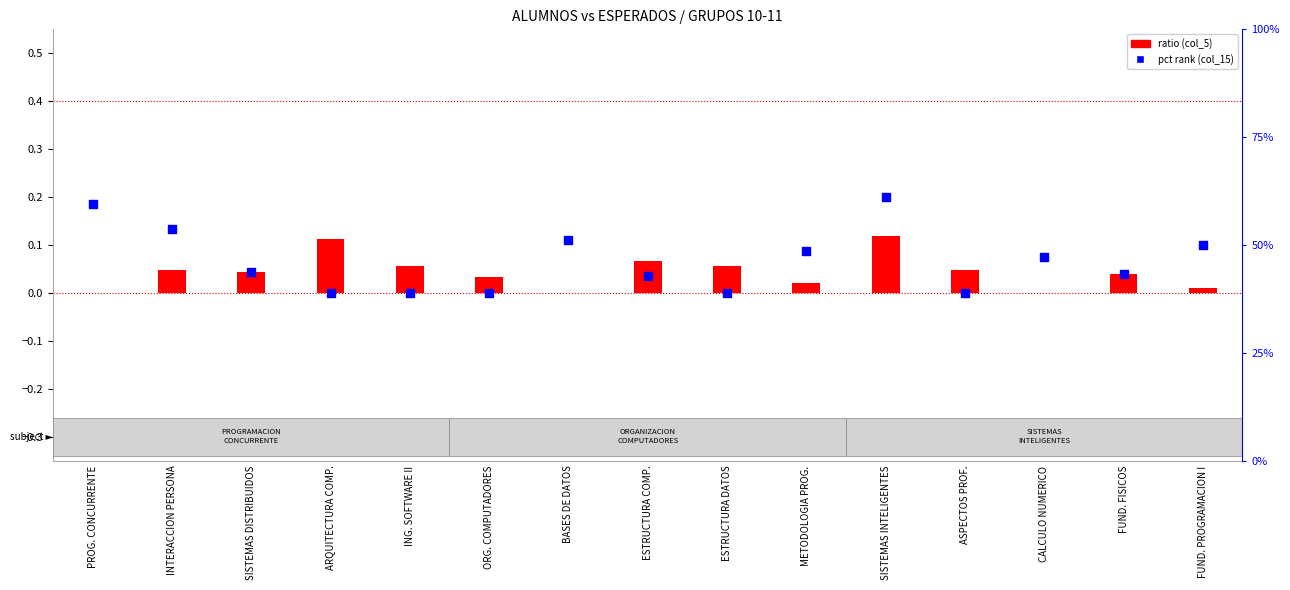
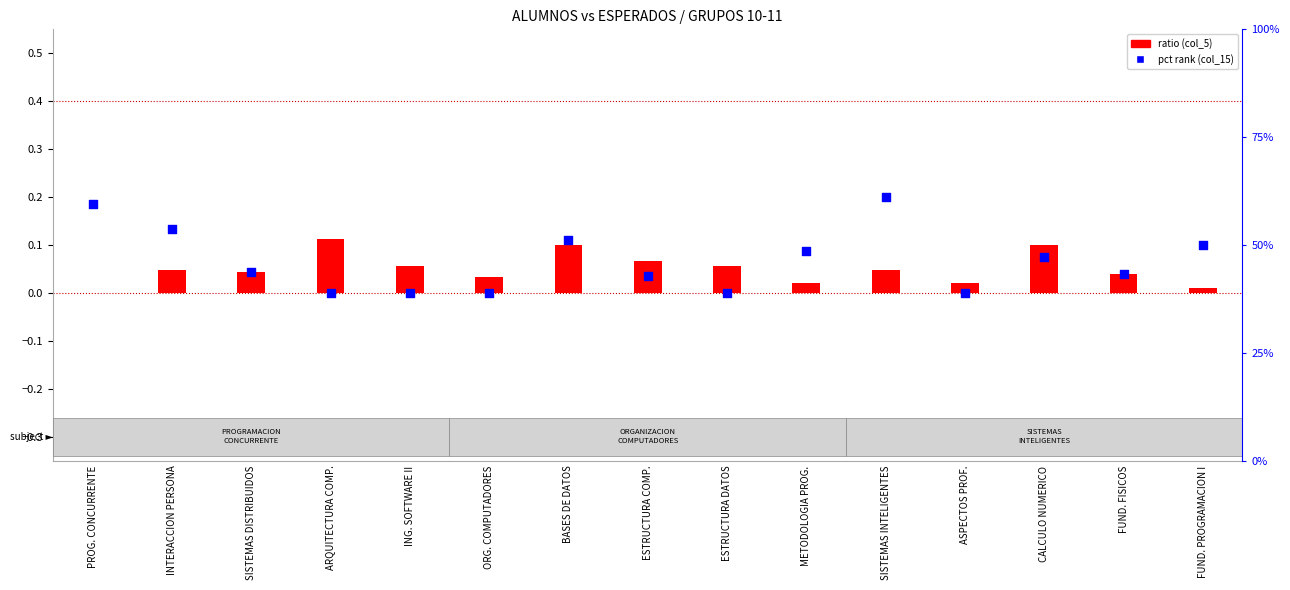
ratio (col_5), BASES DE DATOS: 0.0 -> 0.1
ratio (col_5), SISTEMAS INTELIGENTES: 0.12 -> 0.05
ratio (col_5), ASPECTOS PROF.: 0.05 -> 0.02
ratio (col_5), CALCULO NUMERICO: 0.0 -> 0.1
